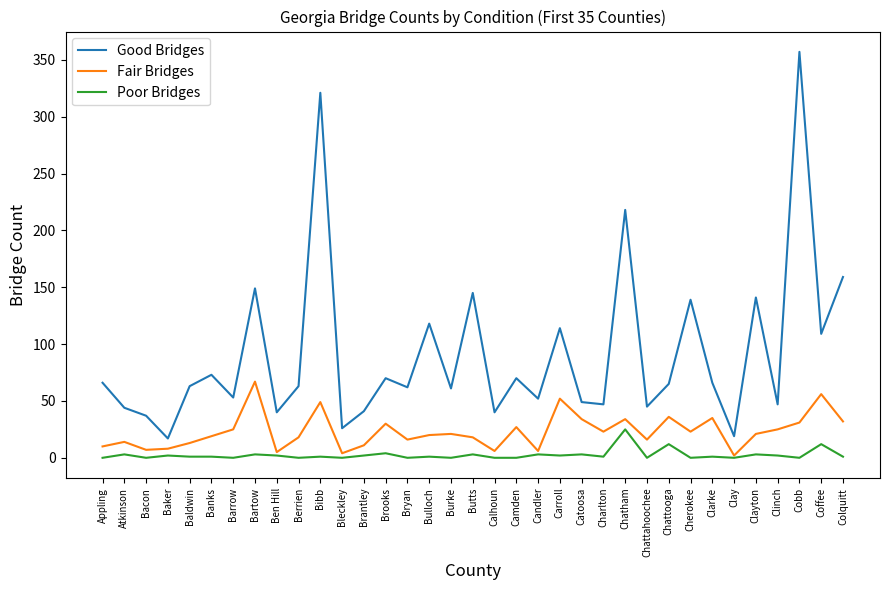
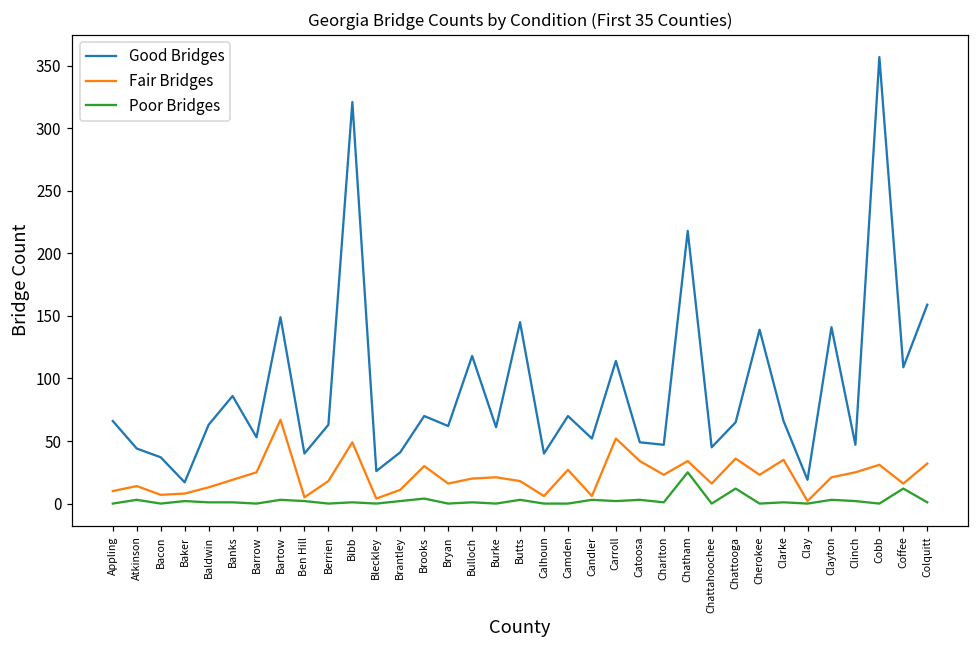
Good Bridges, Banks: 73 -> 86
Fair Bridges, Coffee: 56 -> 16
